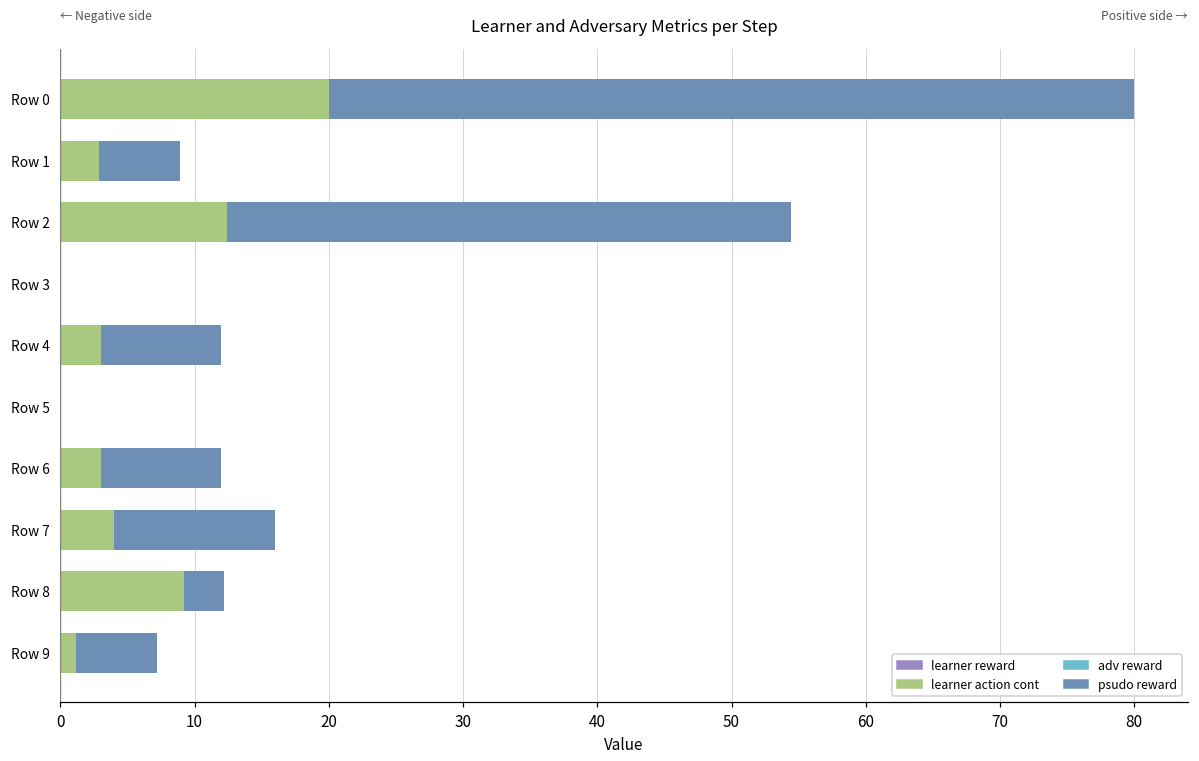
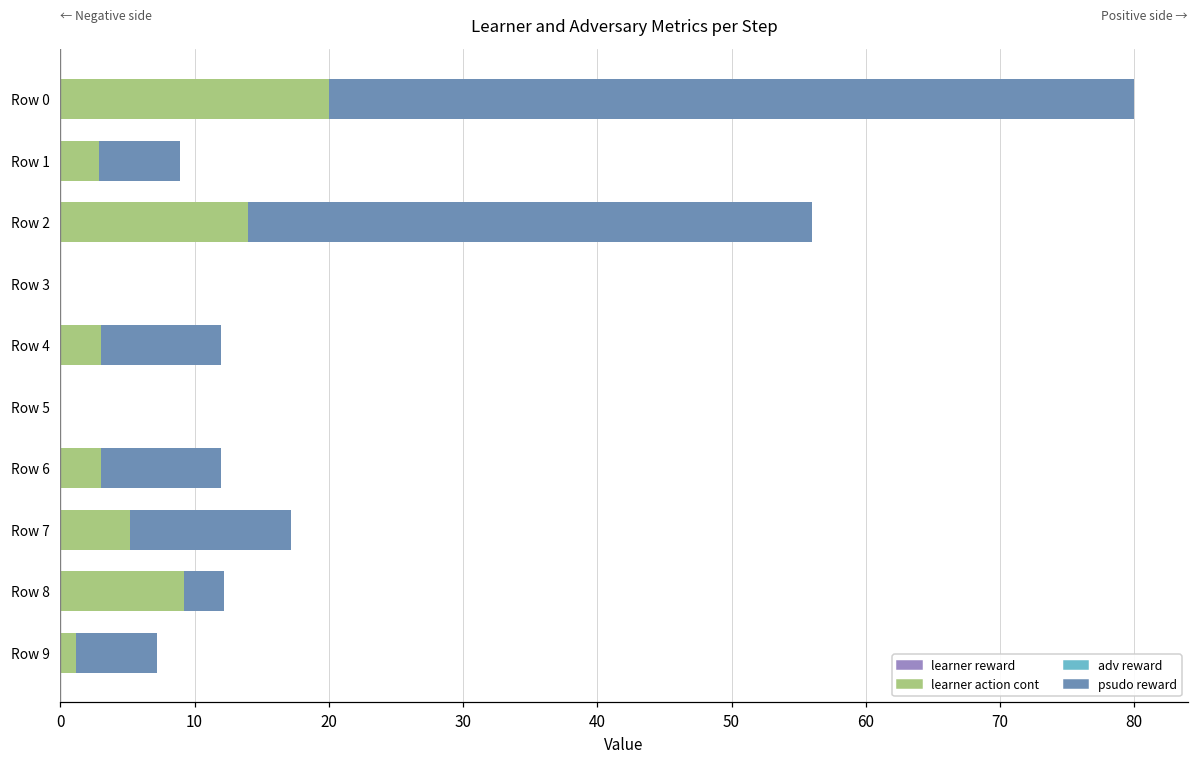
learner action cont, Row 2: 12.4 -> 14.0
learner action cont, Row 7: 4.0 -> 5.2
